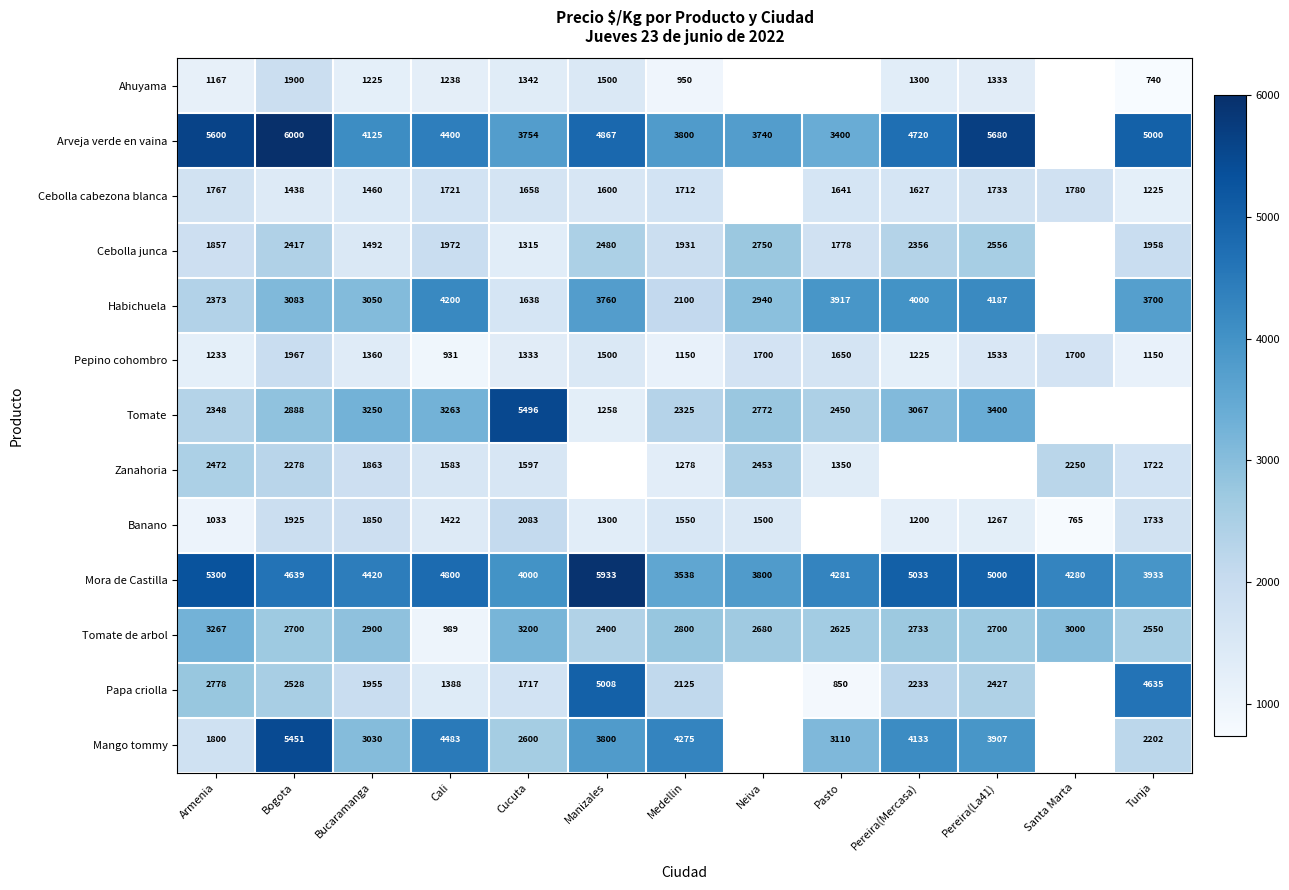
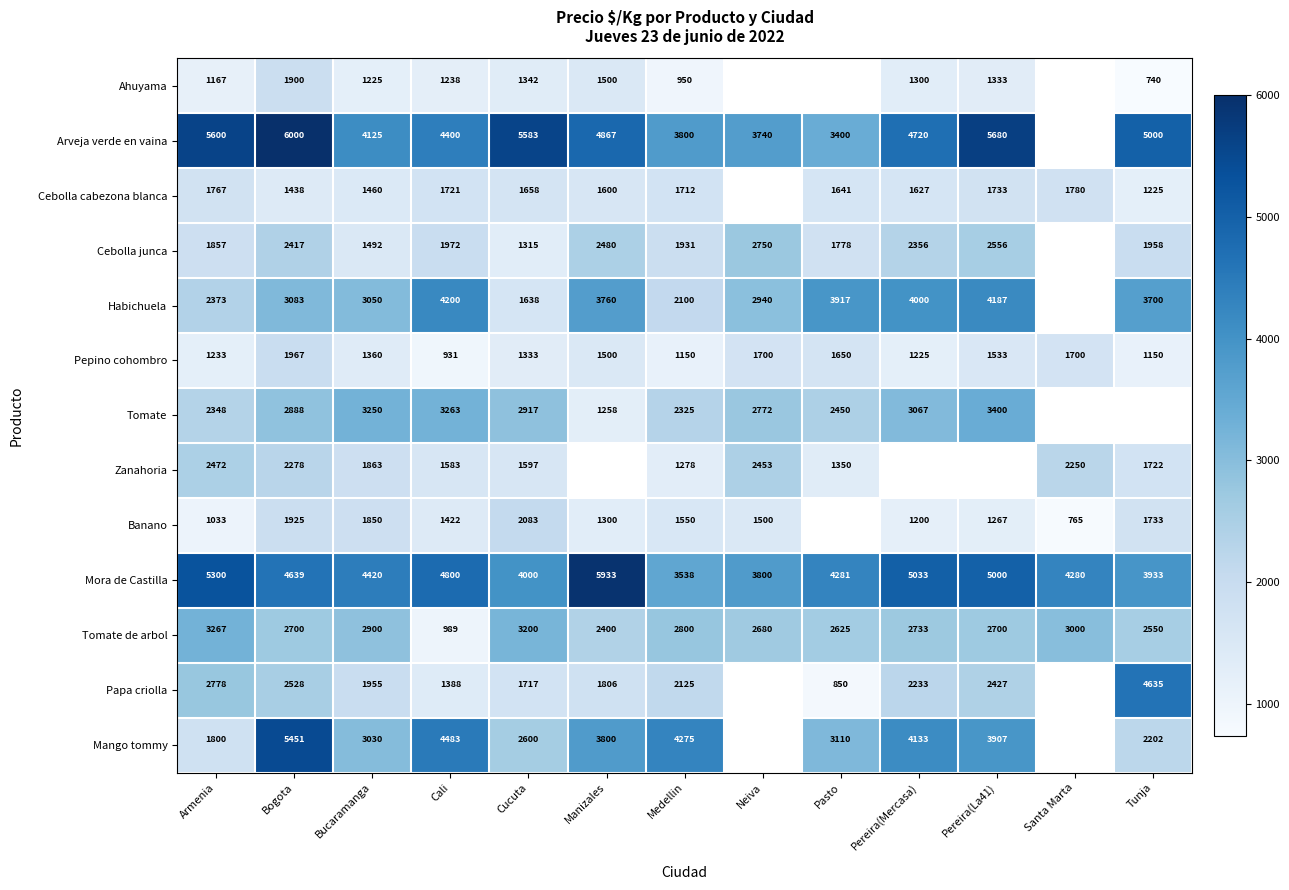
Arveja verde en vaina, Cucuta: 3754 -> 5583
Tomate, Cucuta: 5496 -> 2917
Papa criolla, Manizales: 5008 -> 1806
